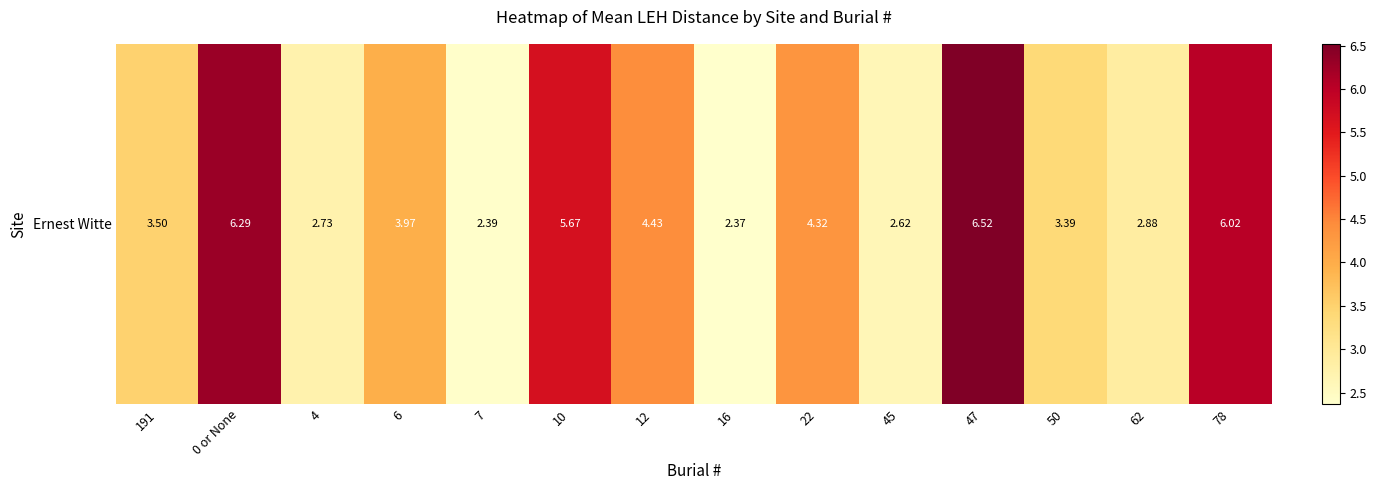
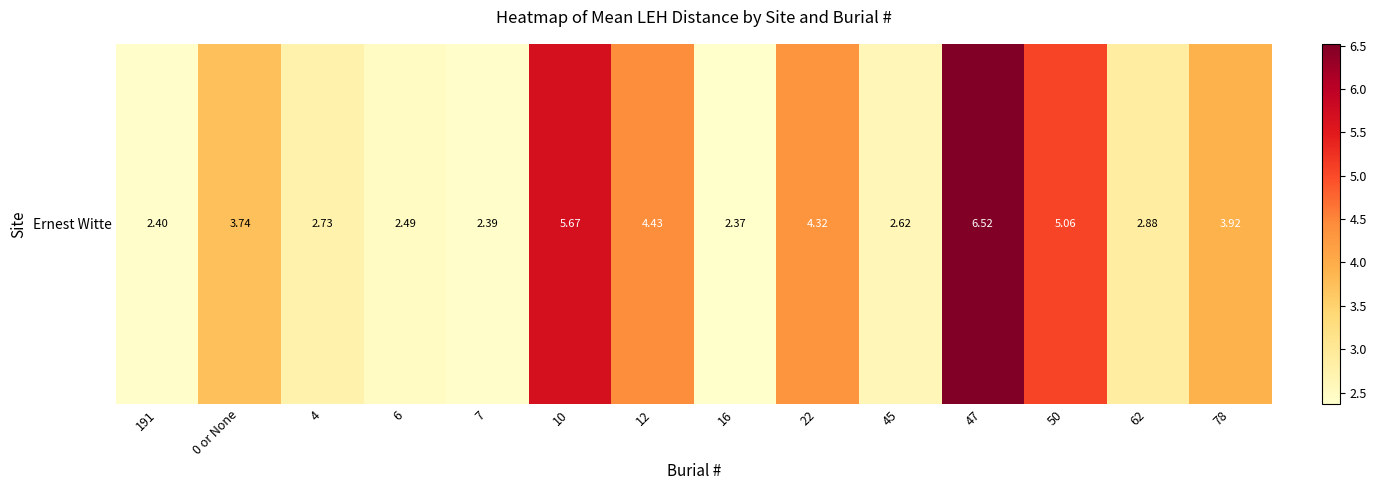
Ernest Witte, 191: 3.50 -> 2.40
Ernest Witte, 0 or None: 6.29 -> 3.74
Ernest Witte, 6: 3.97 -> 2.49
Ernest Witte, 50: 3.39 -> 5.06
Ernest Witte, 78: 6.02 -> 3.92
